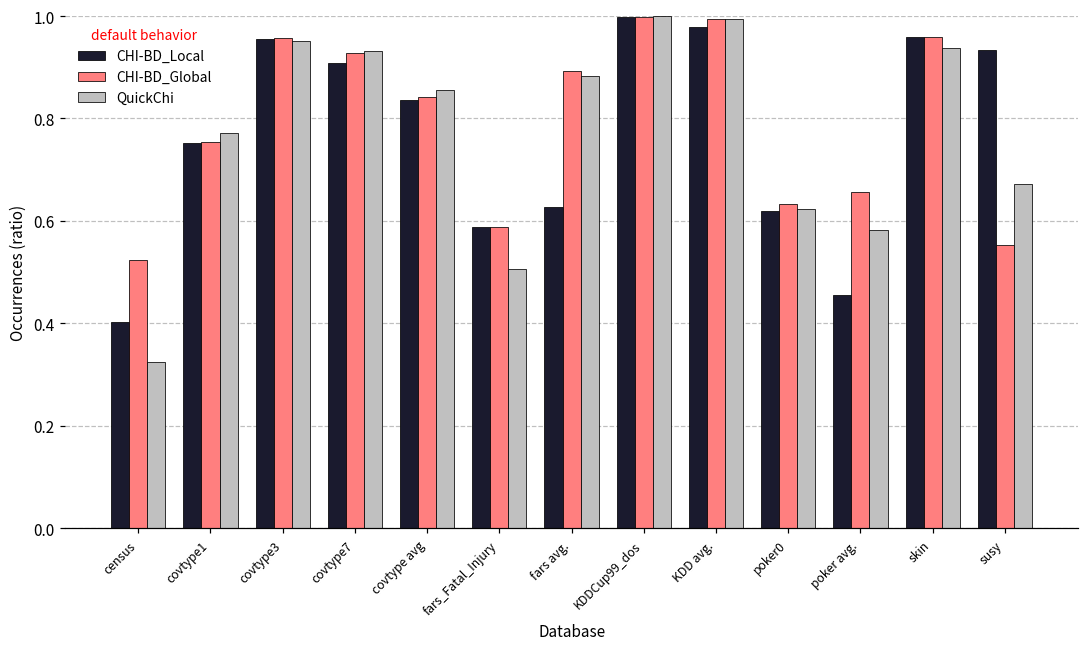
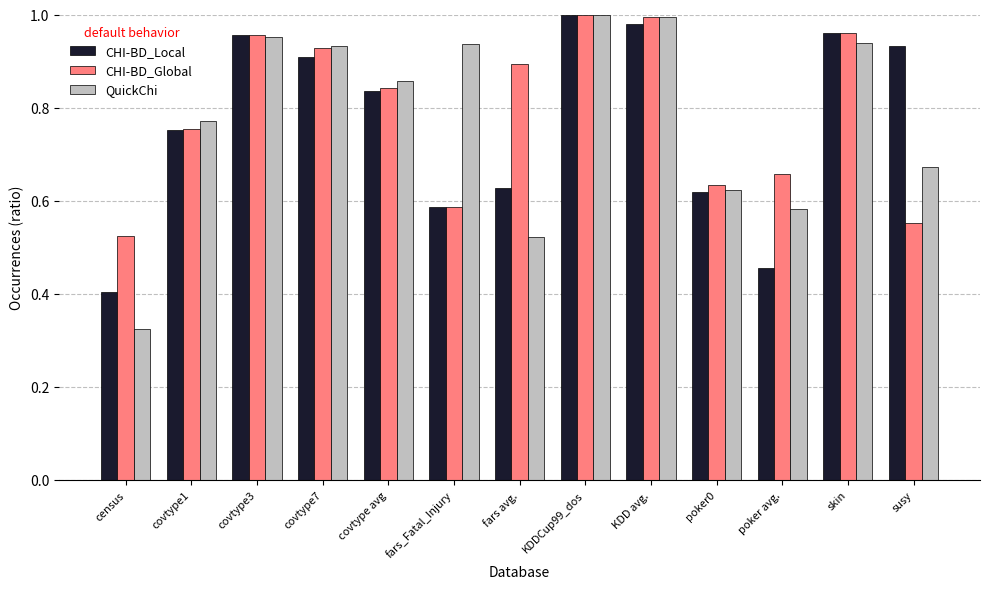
QuickChi, fars_Fatal_Injury: 0.51 -> 0.94
QuickChi, fars avg.: 0.88 -> 0.52
